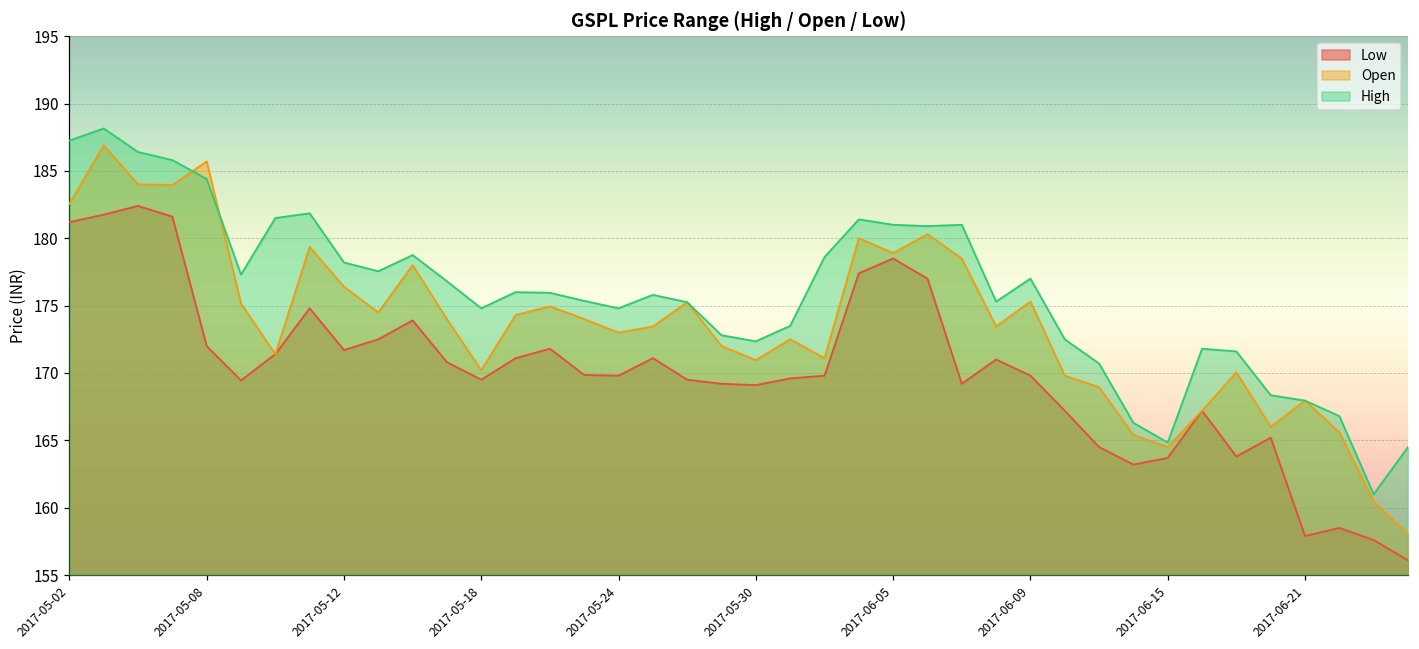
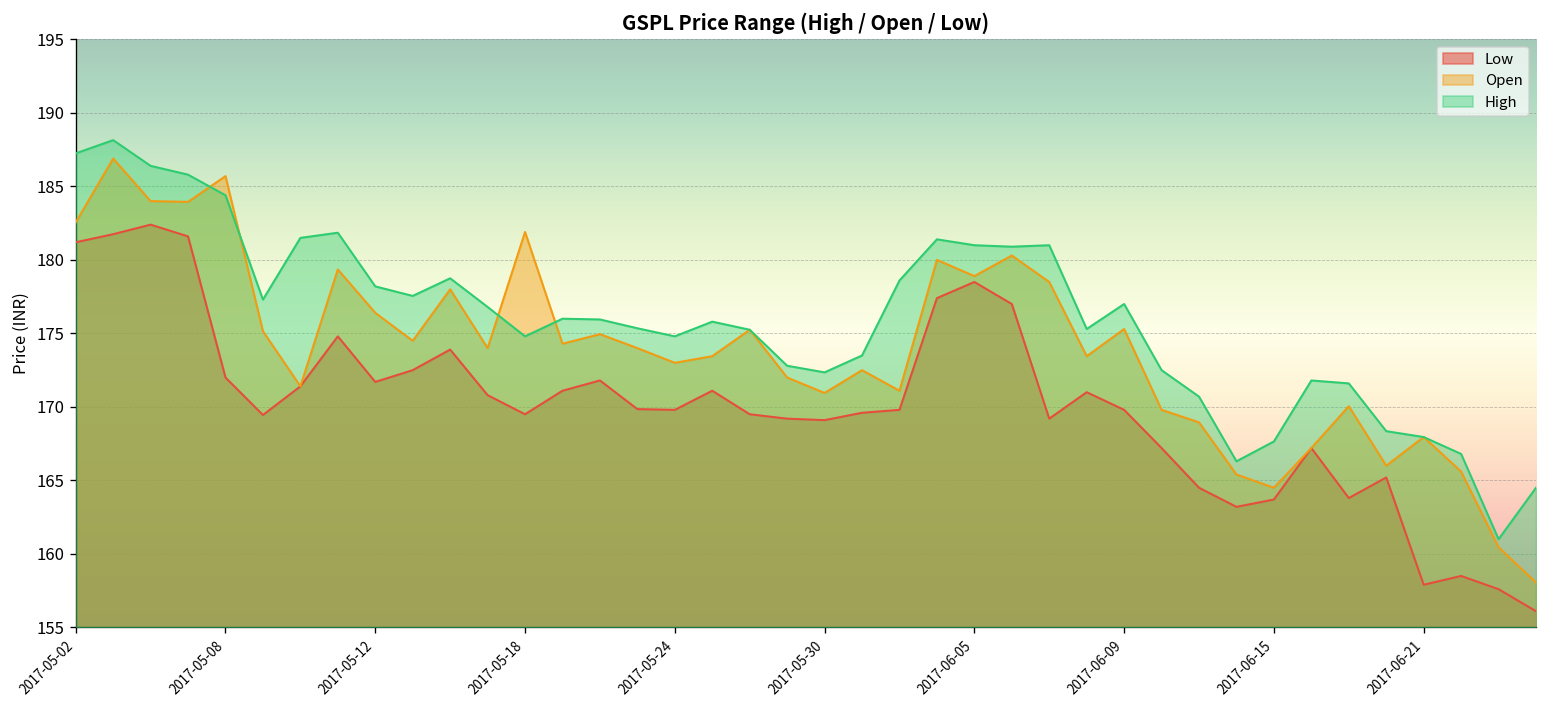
Open, 2017-05-18: 170.2 -> 181.9
High, 2017-06-15: 164.8 -> 167.7
